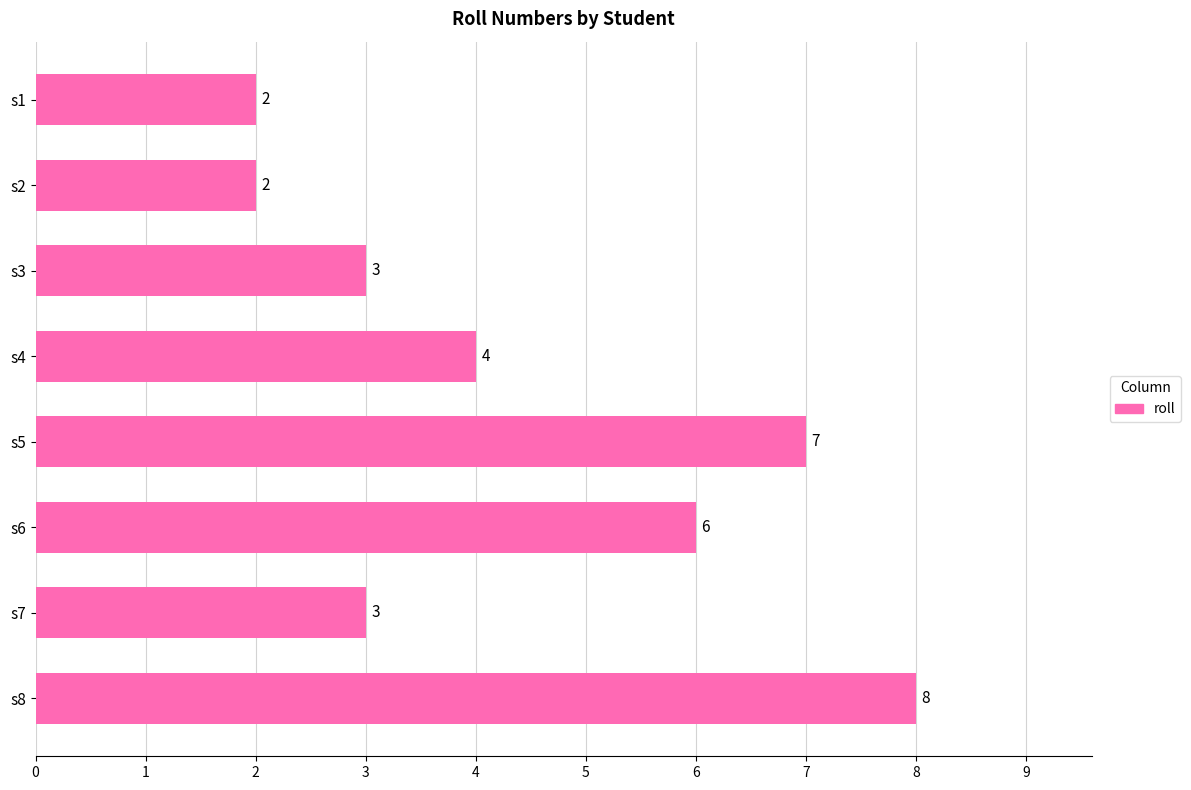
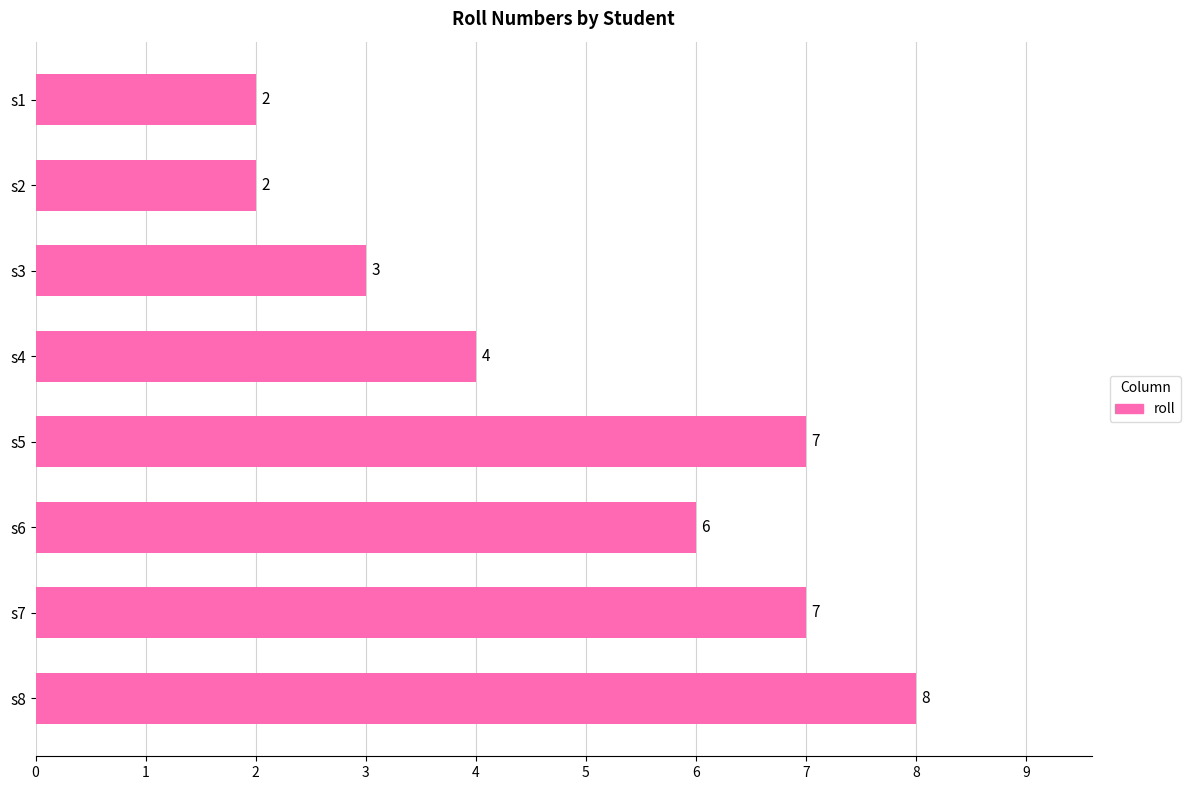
s7: 3 -> 7
